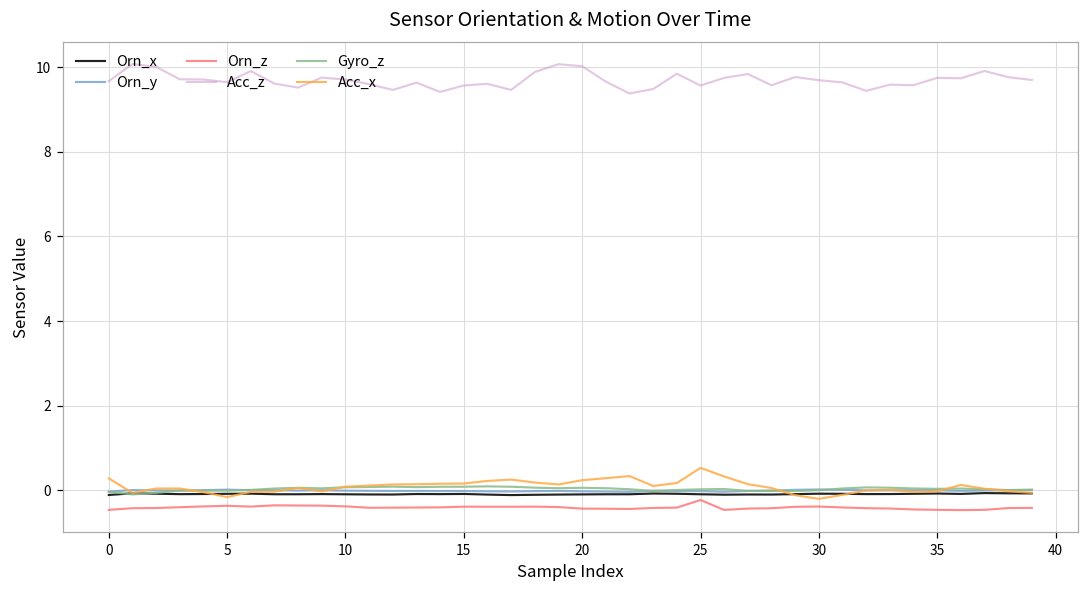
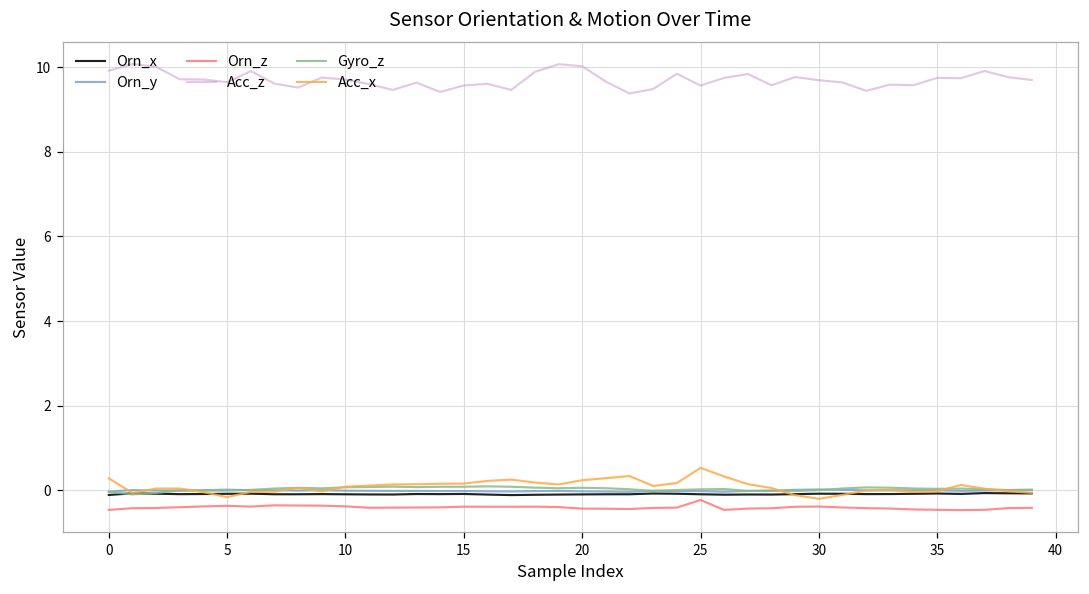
Acc_z, 0: 9.7 -> 9.9
